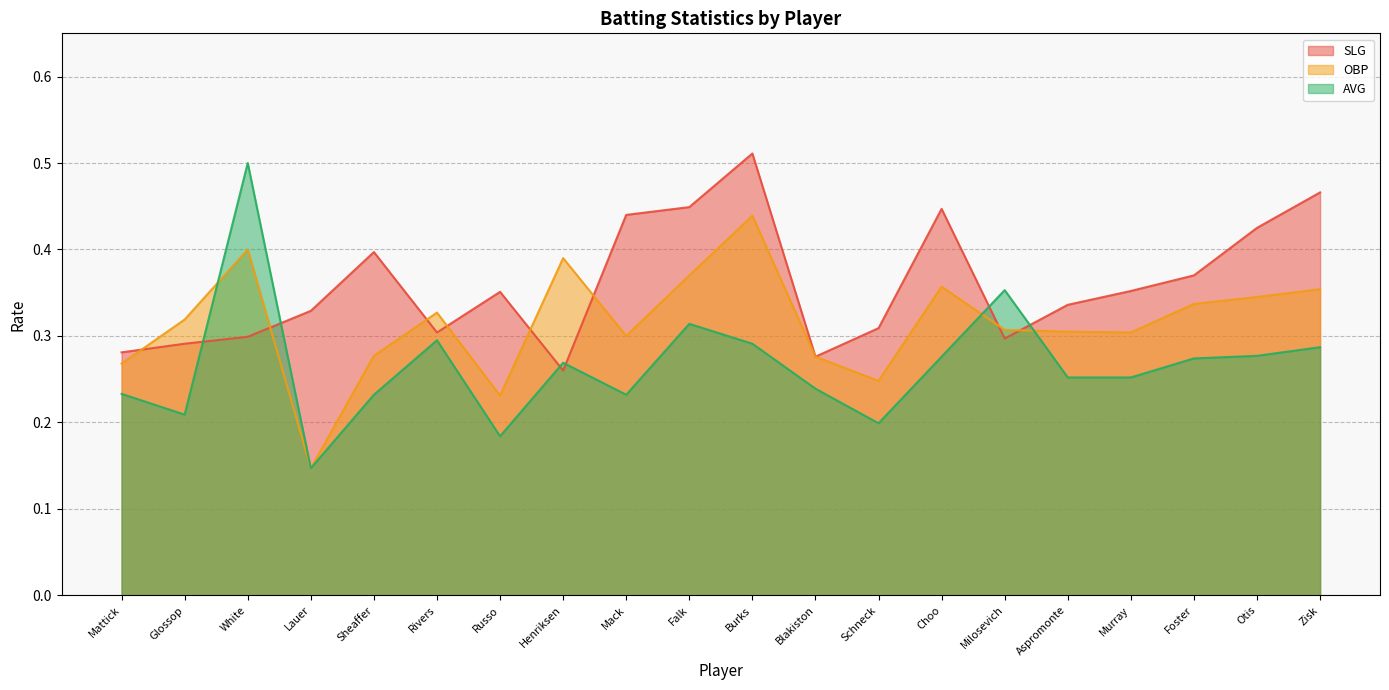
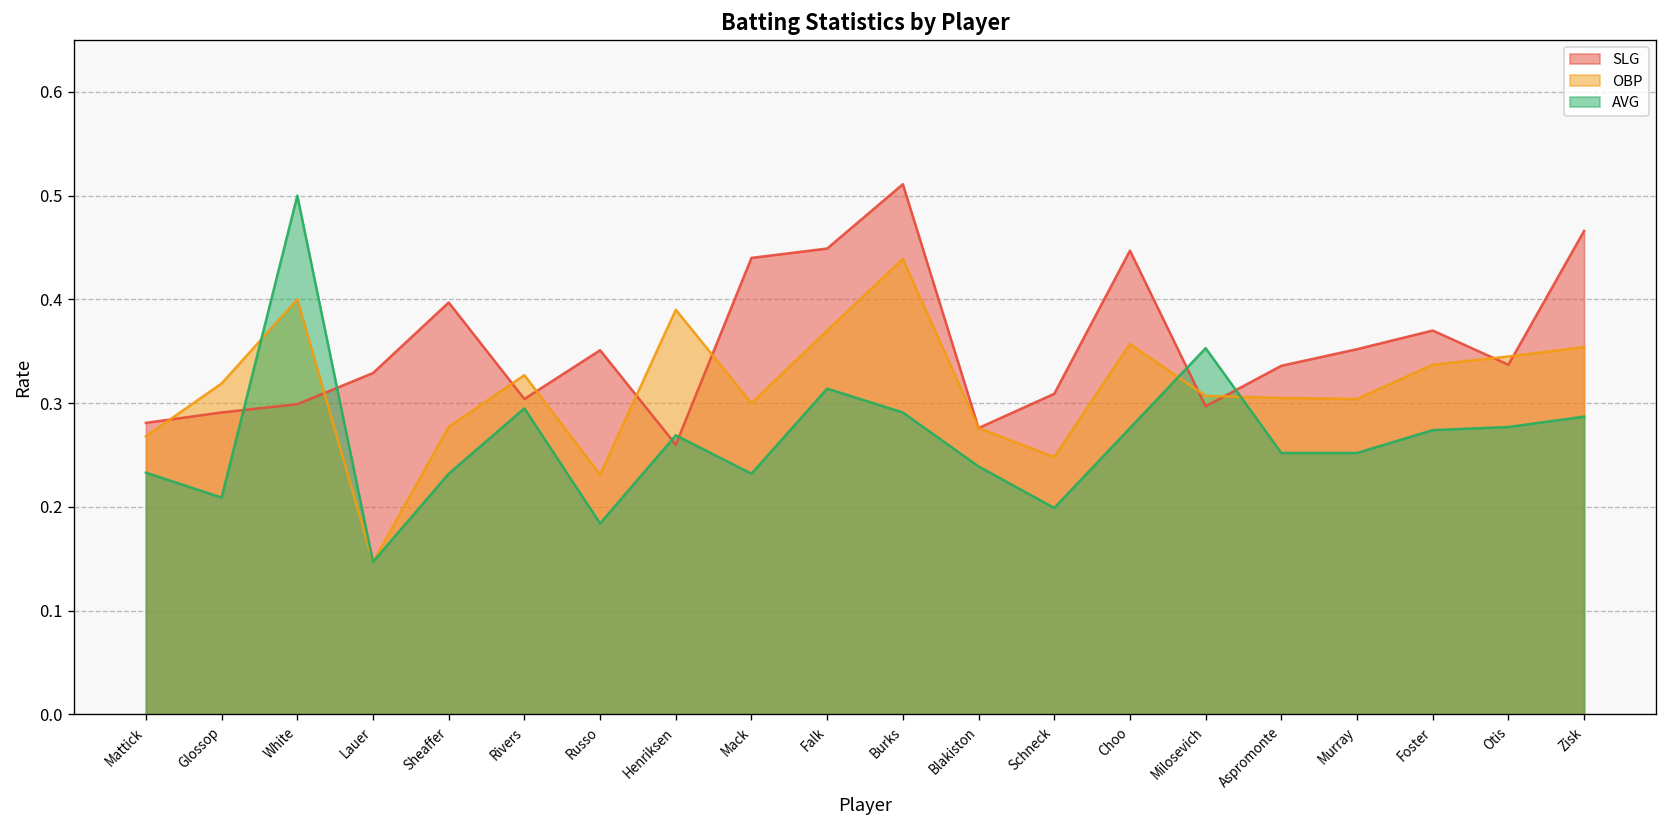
SLG, Otis: 0.43 -> 0.34
